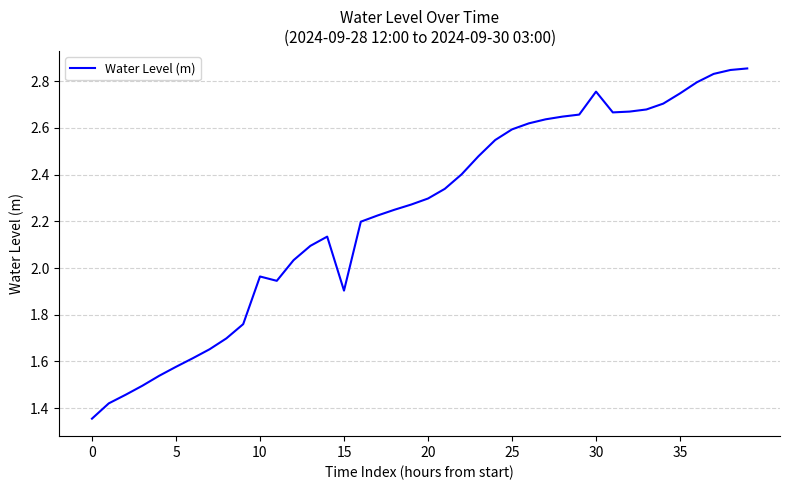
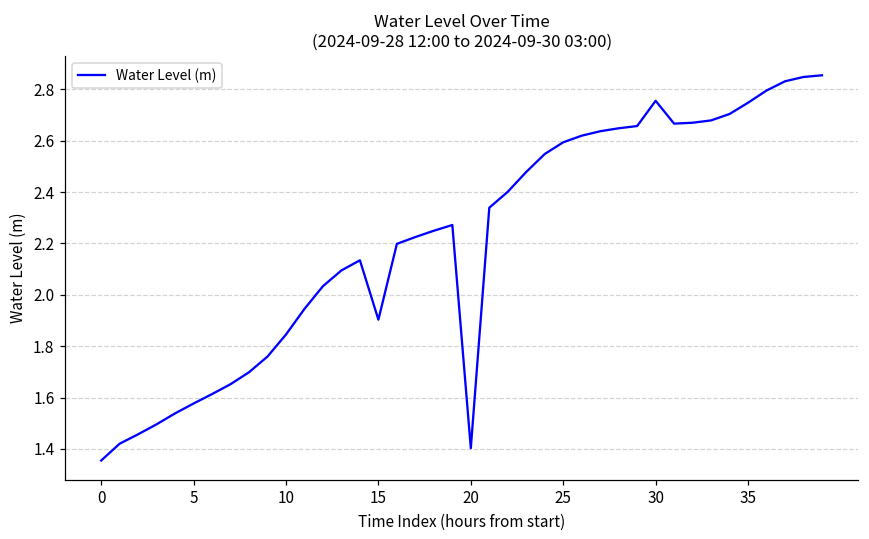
10: 1.96 -> 1.85
20: 2.30 -> 1.40
